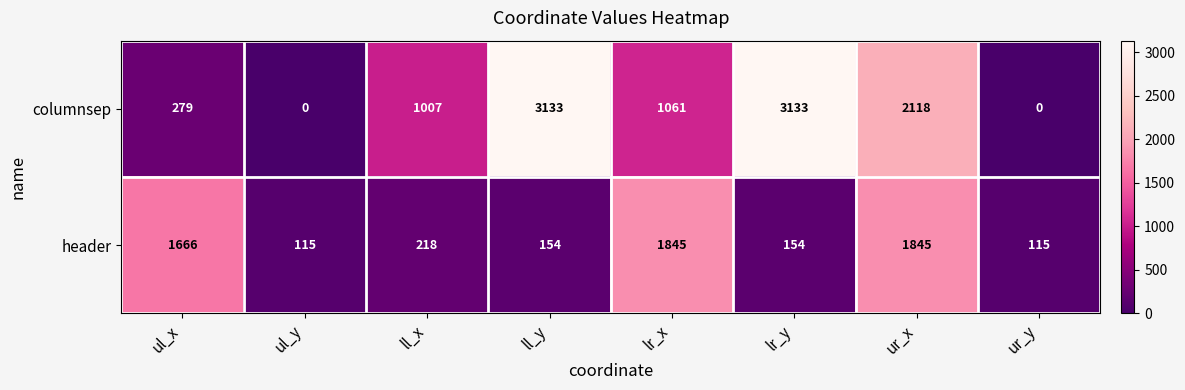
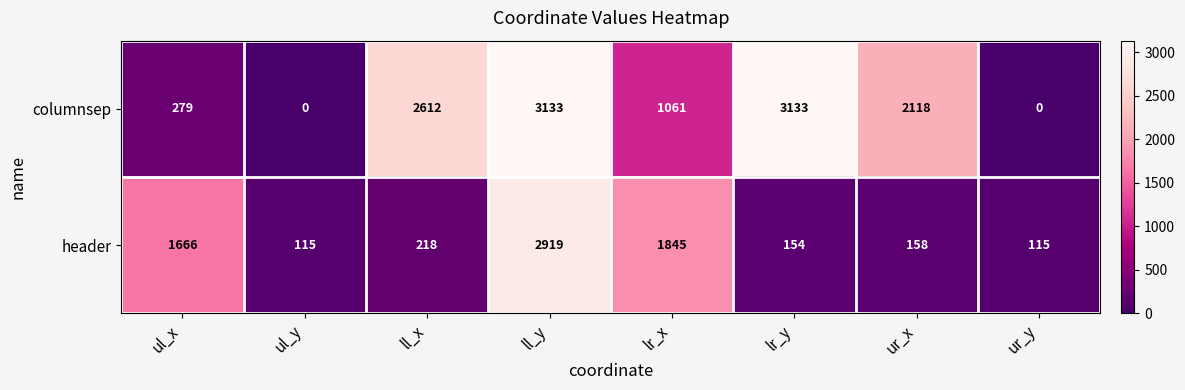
columnsep, ll_x: 1007 -> 2612
header, ll_y: 154 -> 2919
header, ur_x: 1845 -> 158
